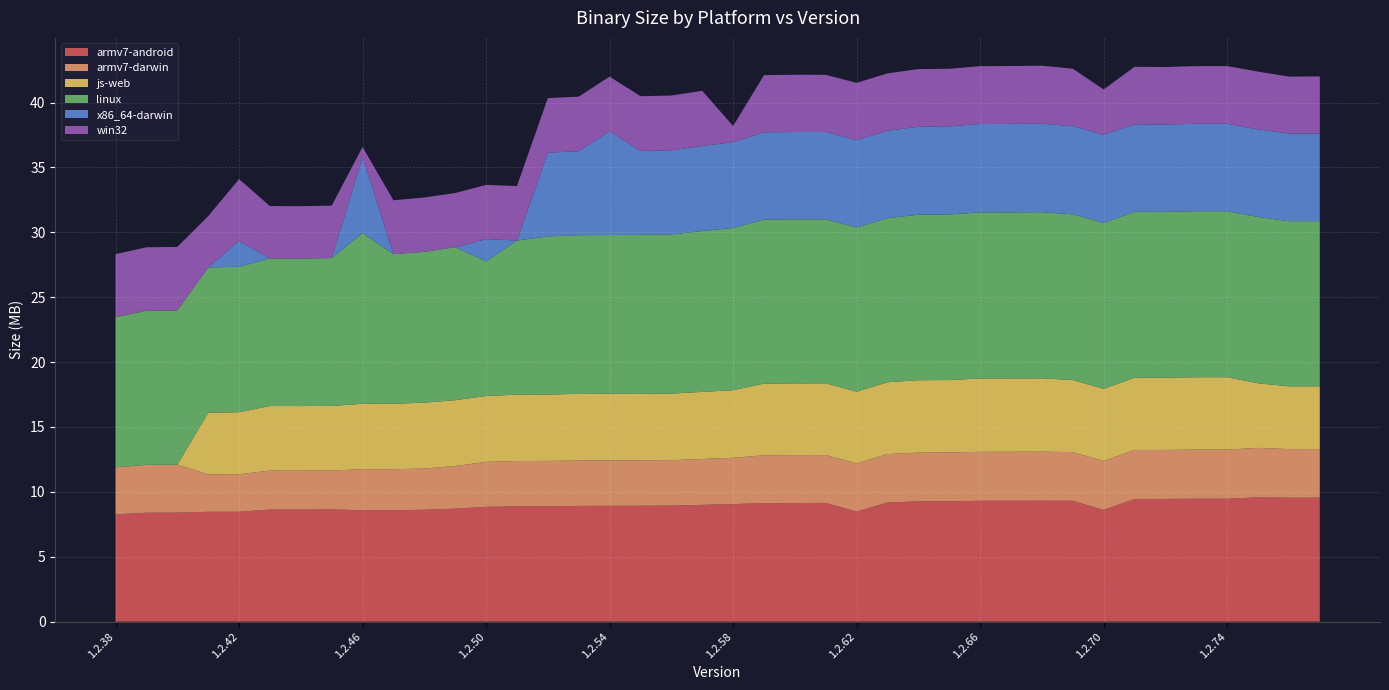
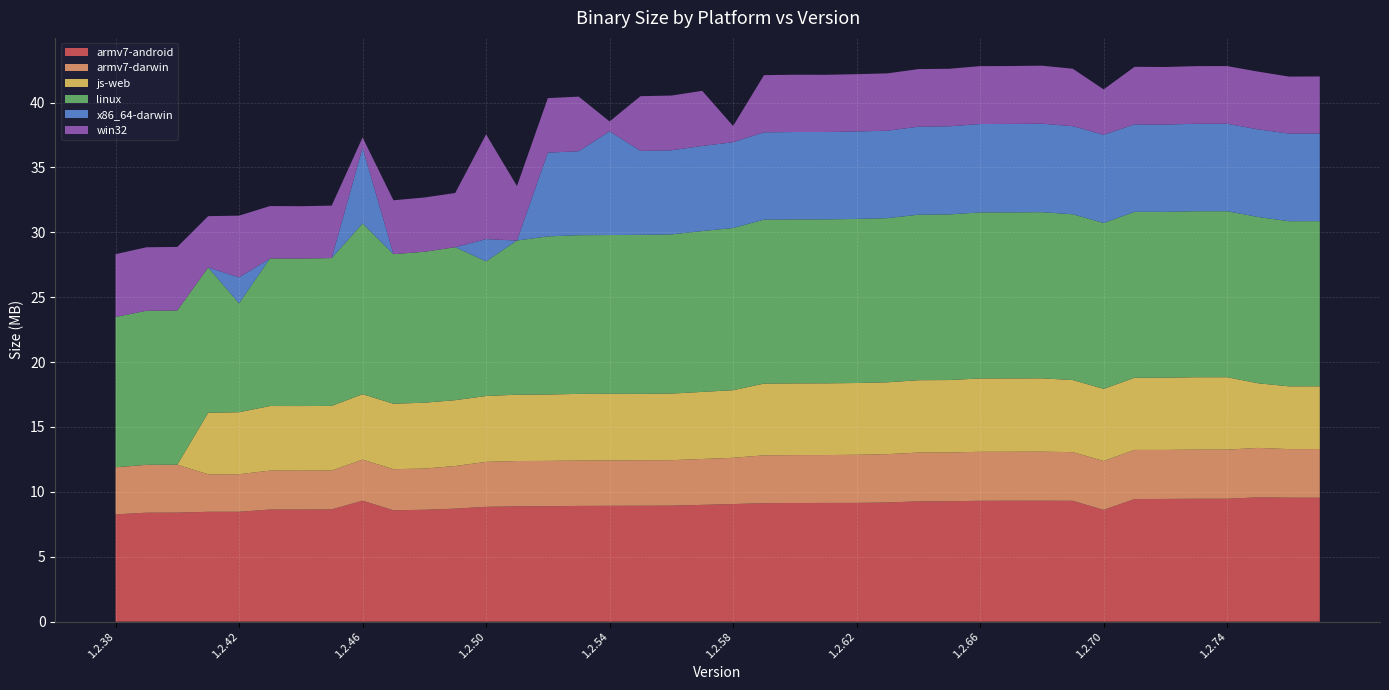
linux, 1.2.42: 11.2 -> 8.4
armv7-android, 1.2.46: 8.6 -> 9.3
win32, 1.2.50: 4.2 -> 8.1
win32, 1.2.54: 4.2 -> 0.8
armv7-android, 1.2.62: 8.5 -> 9.2
